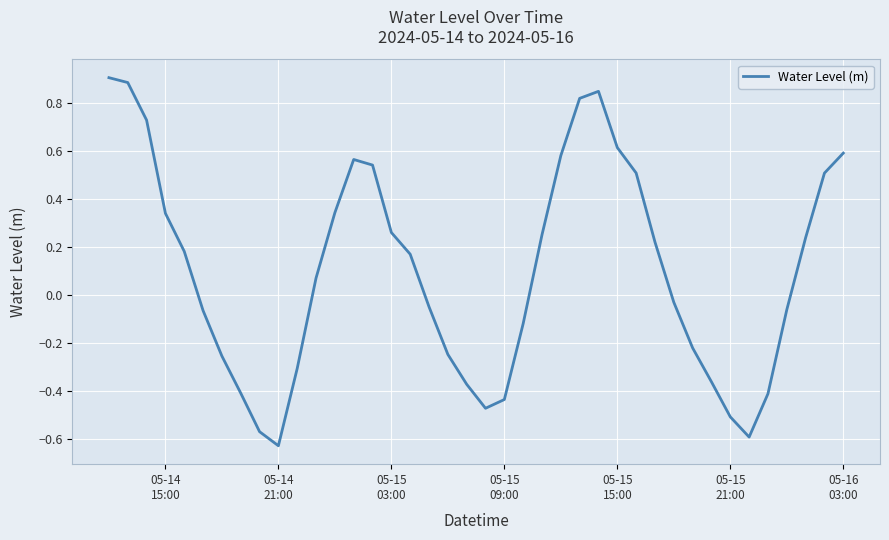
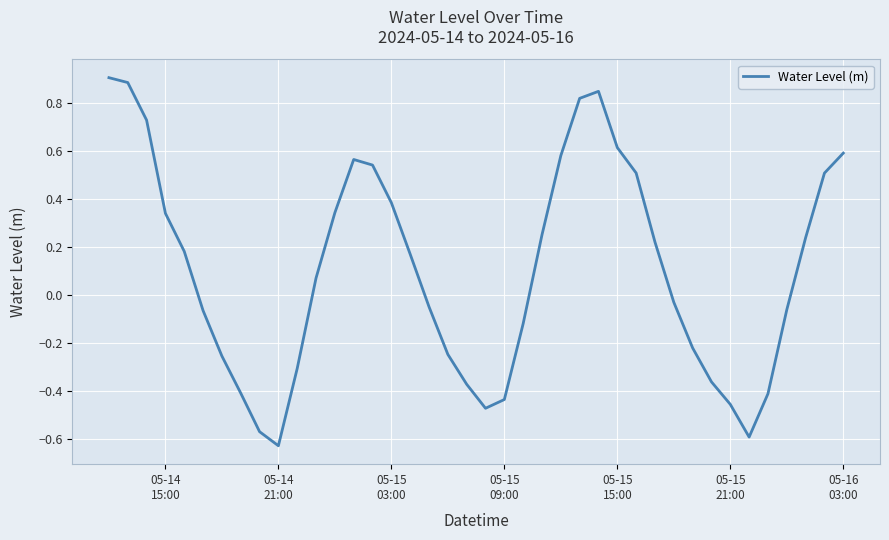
05-15 03:00: 0.26 -> 0.39
05-15 21:00: -0.51 -> -0.45
